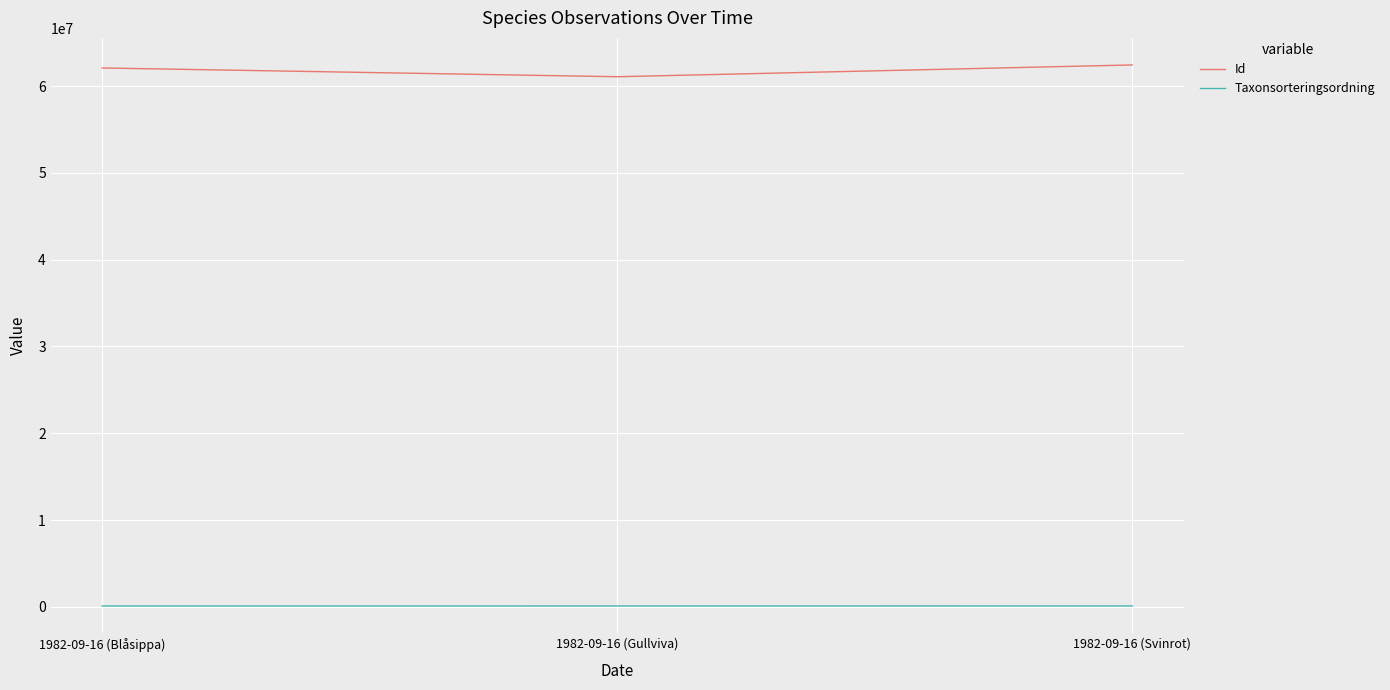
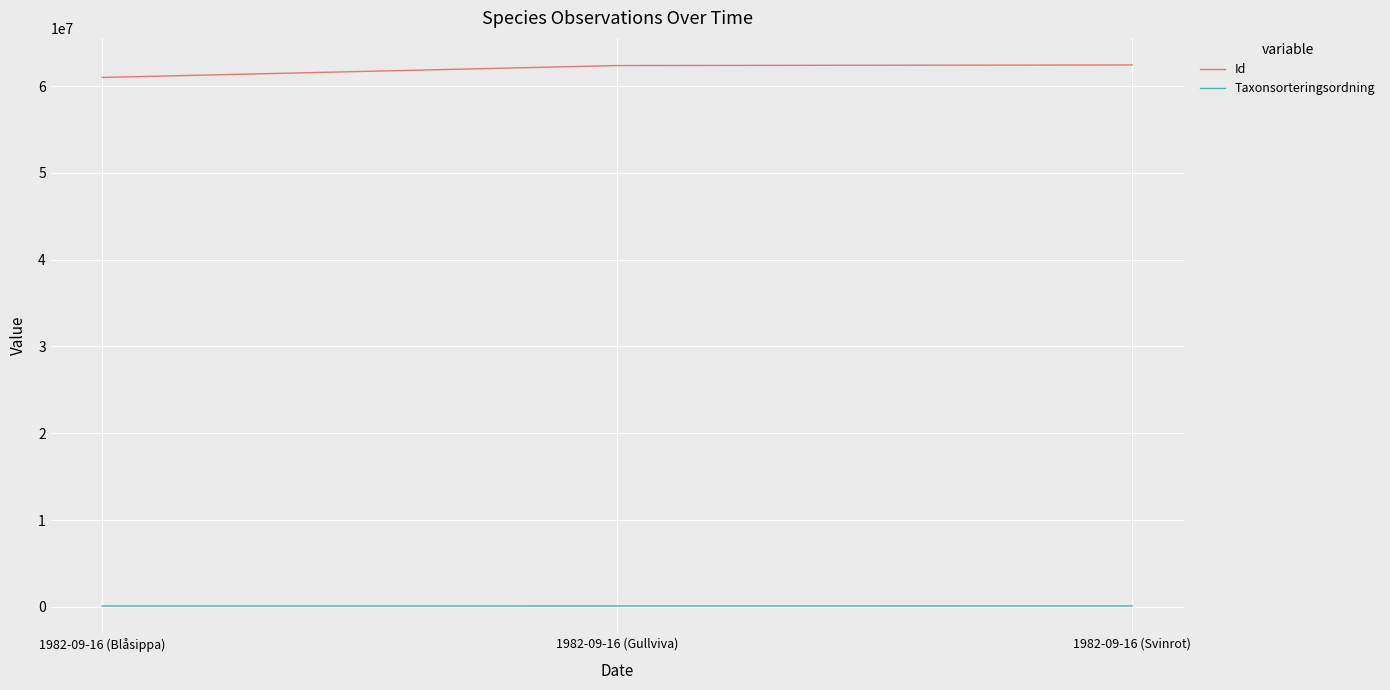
Id, 1982-09-16 (Blåsippa): 62000000 -> 61000000
Id, 1982-09-16 (Gullviva): 61000000 -> 62000000
